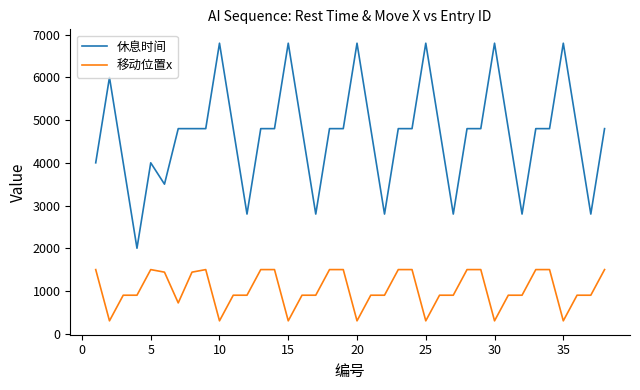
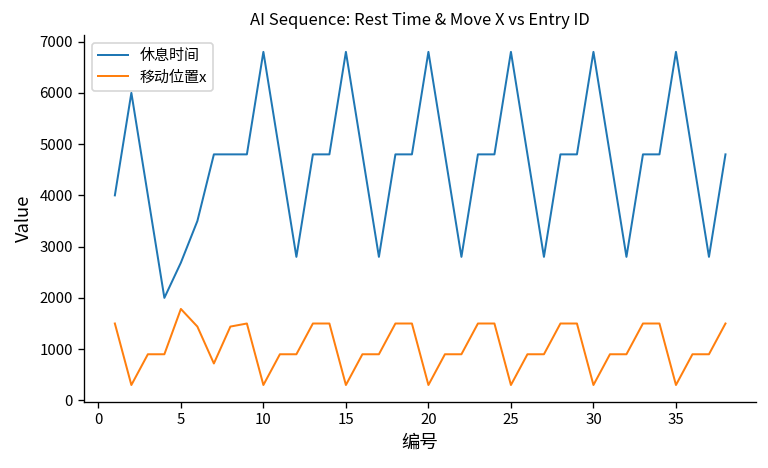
休息时间, 5: 4000 -> 2700
移动位置x, 5: 1500 -> 1800
